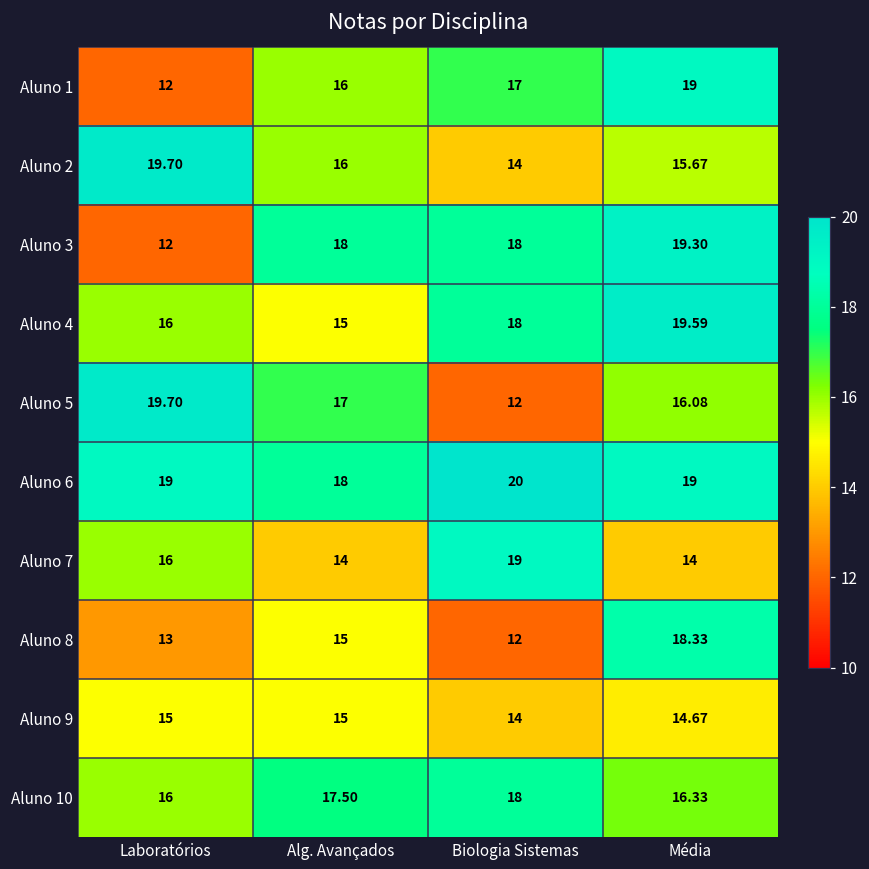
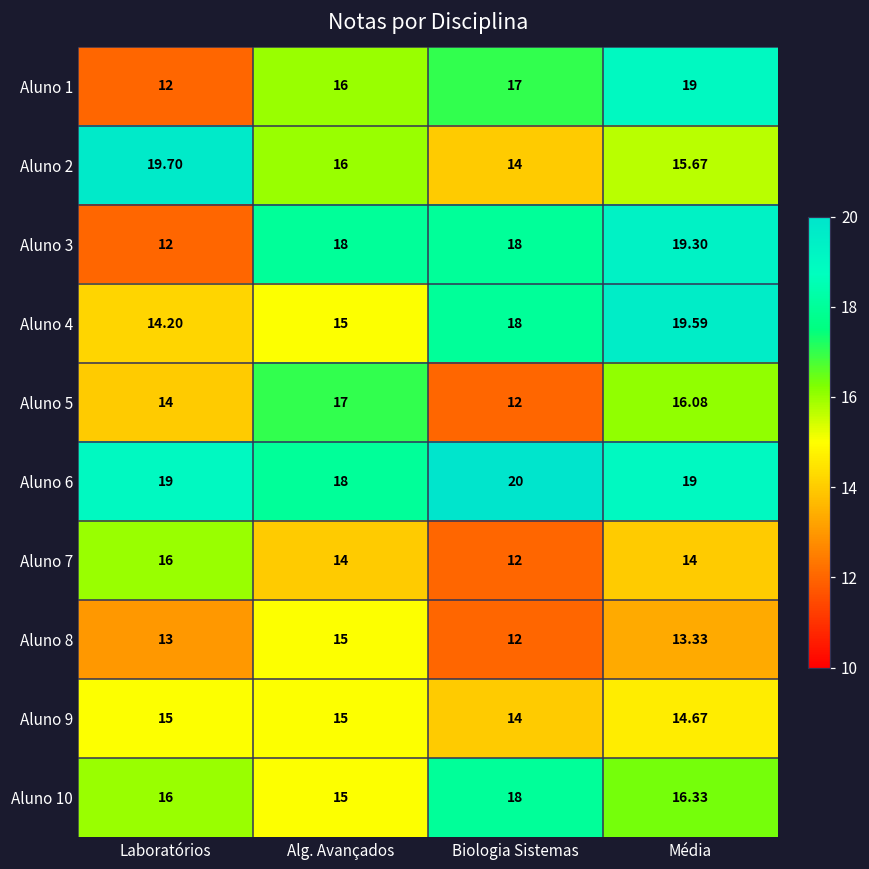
Aluno 4, Laboratórios: 16 -> 14.20
Aluno 5, Laboratórios: 19.70 -> 14
Aluno 7, Biologia Sistemas: 19 -> 12
Aluno 8, Média: 18.33 -> 13.33
Aluno 10, Alg. Avançados: 17.50 -> 15
